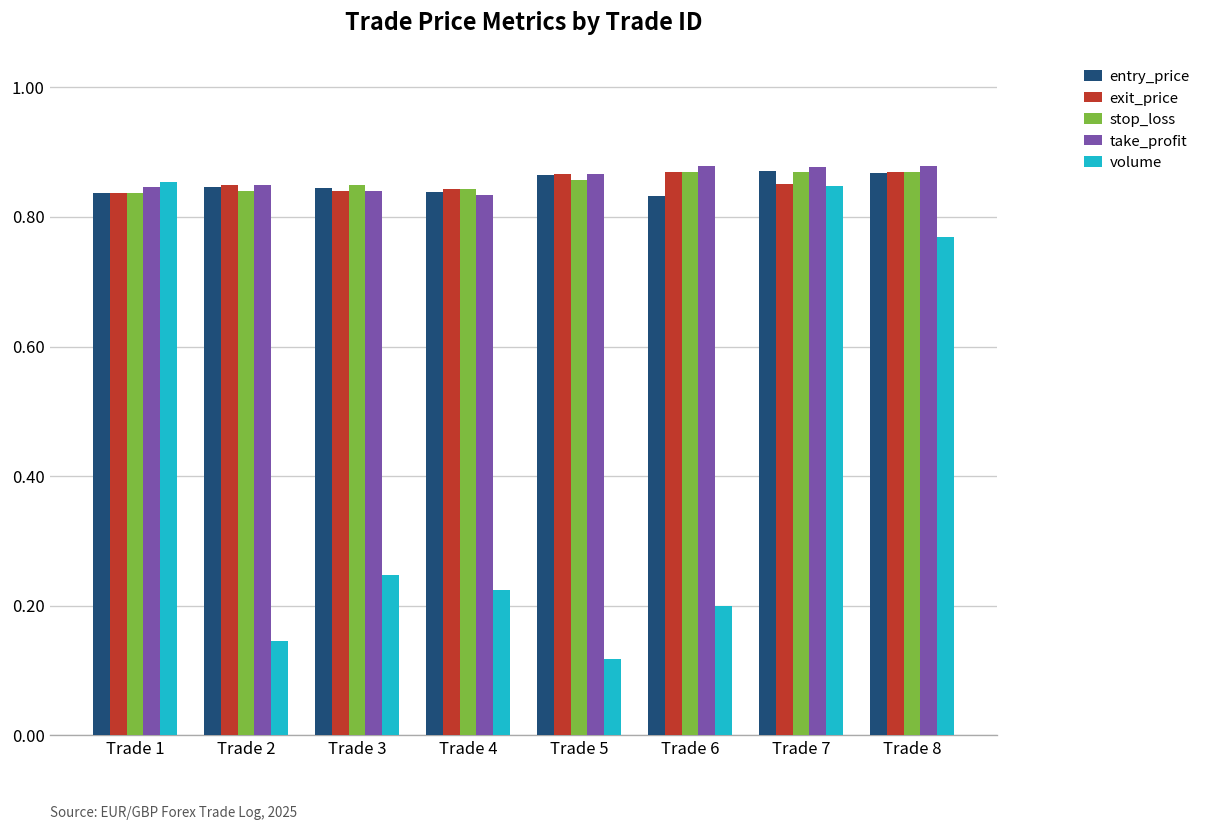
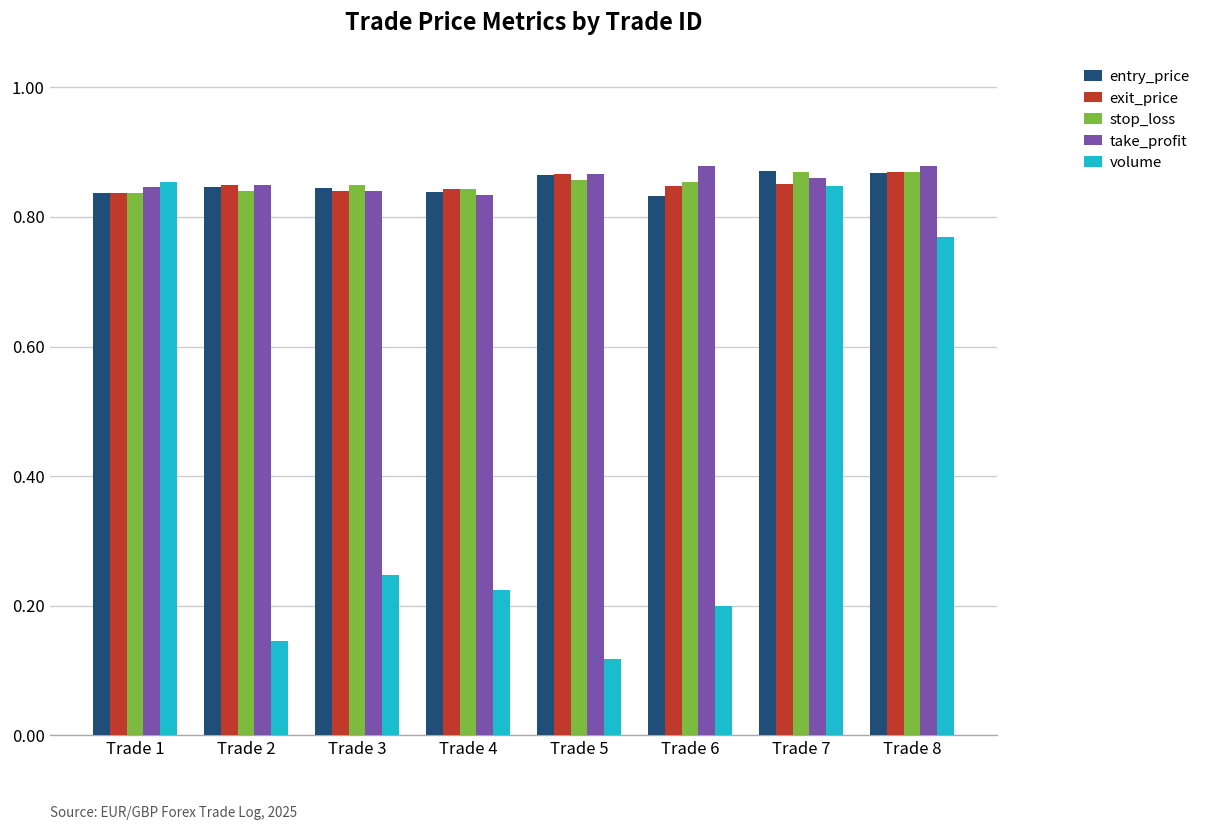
exit_price, Trade 6: 0.87 -> 0.85
stop_loss, Trade 6: 0.87 -> 0.85
take_profit, Trade 7: 0.88 -> 0.86
